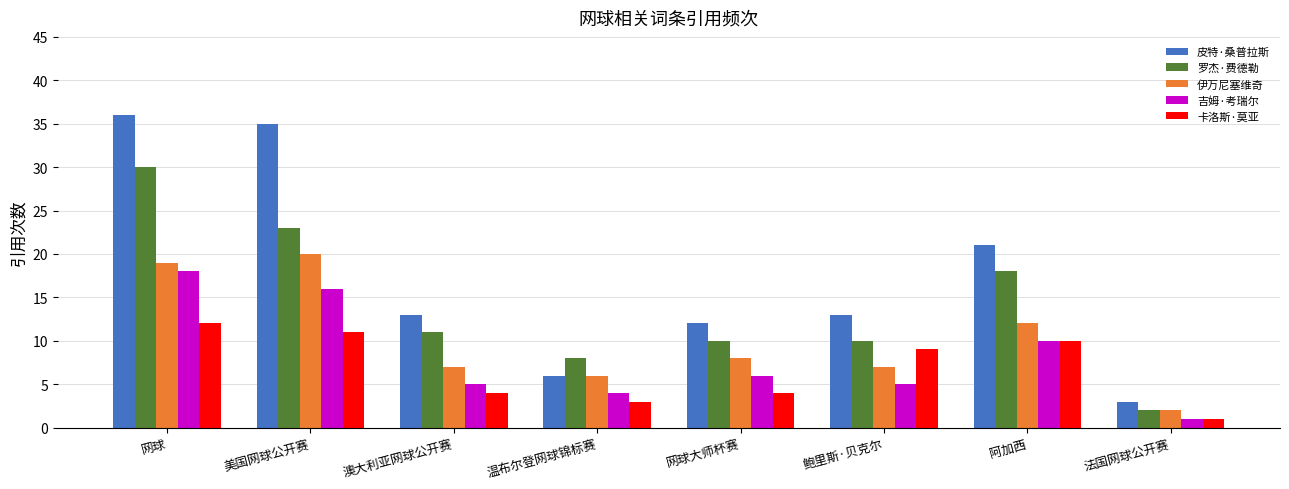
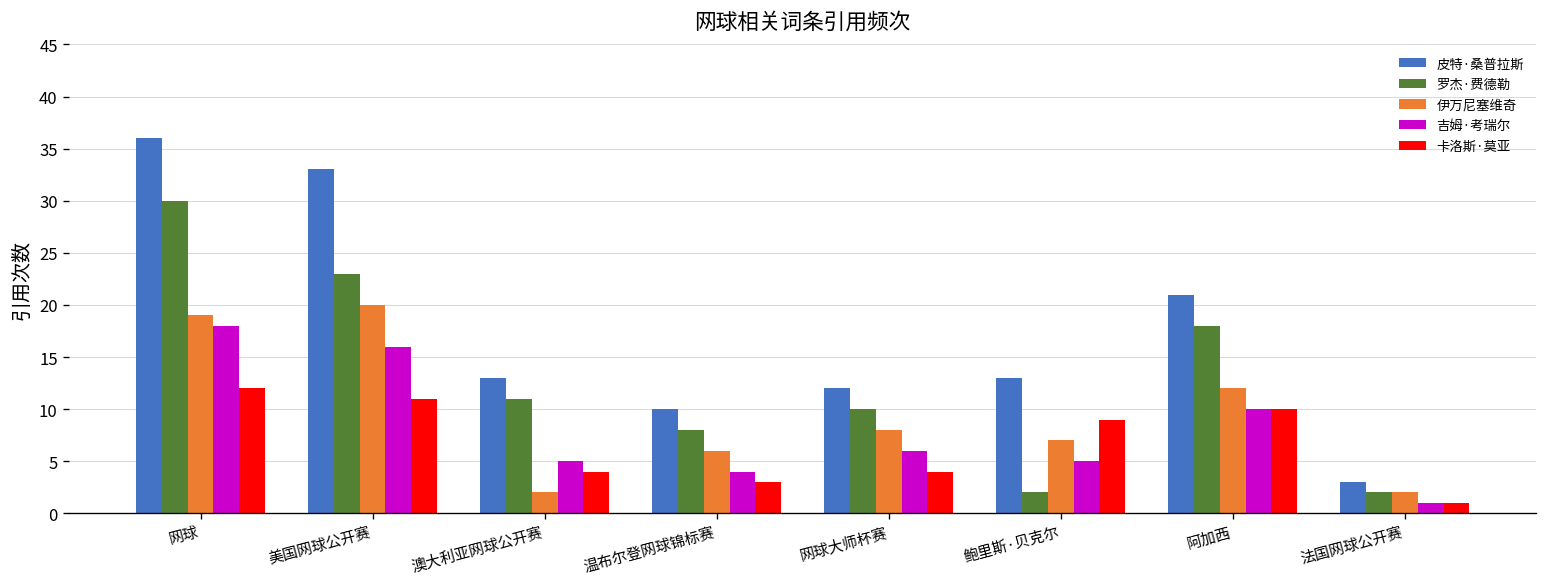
皮特·桑普拉斯, 美国网球公开赛: 35 -> 33
伊万尼塞维奇, 澳大利亚网球公开赛: 7 -> 2
皮特·桑普拉斯, 温布尔登网球锦标赛: 6 -> 10
罗杰·费德勒, 鲍里斯·贝克尔: 10 -> 2
